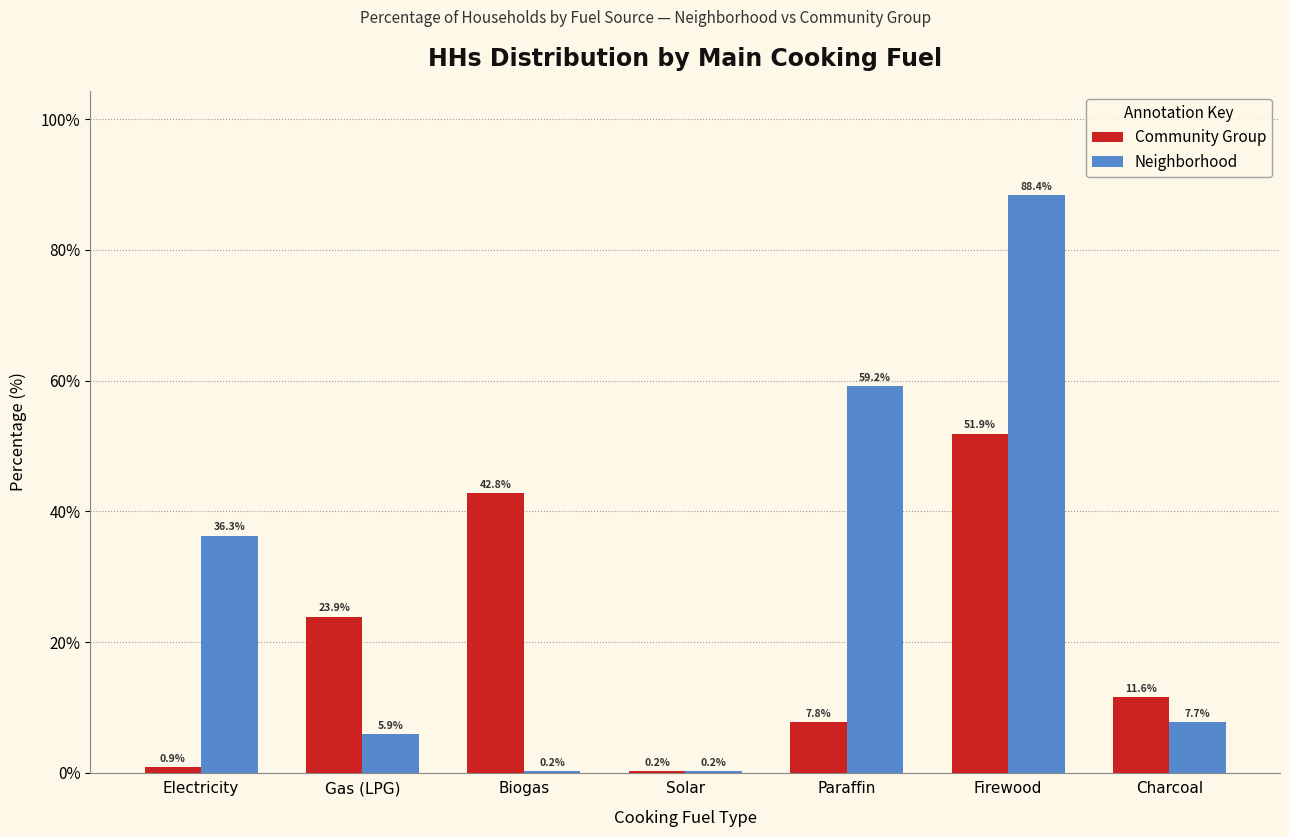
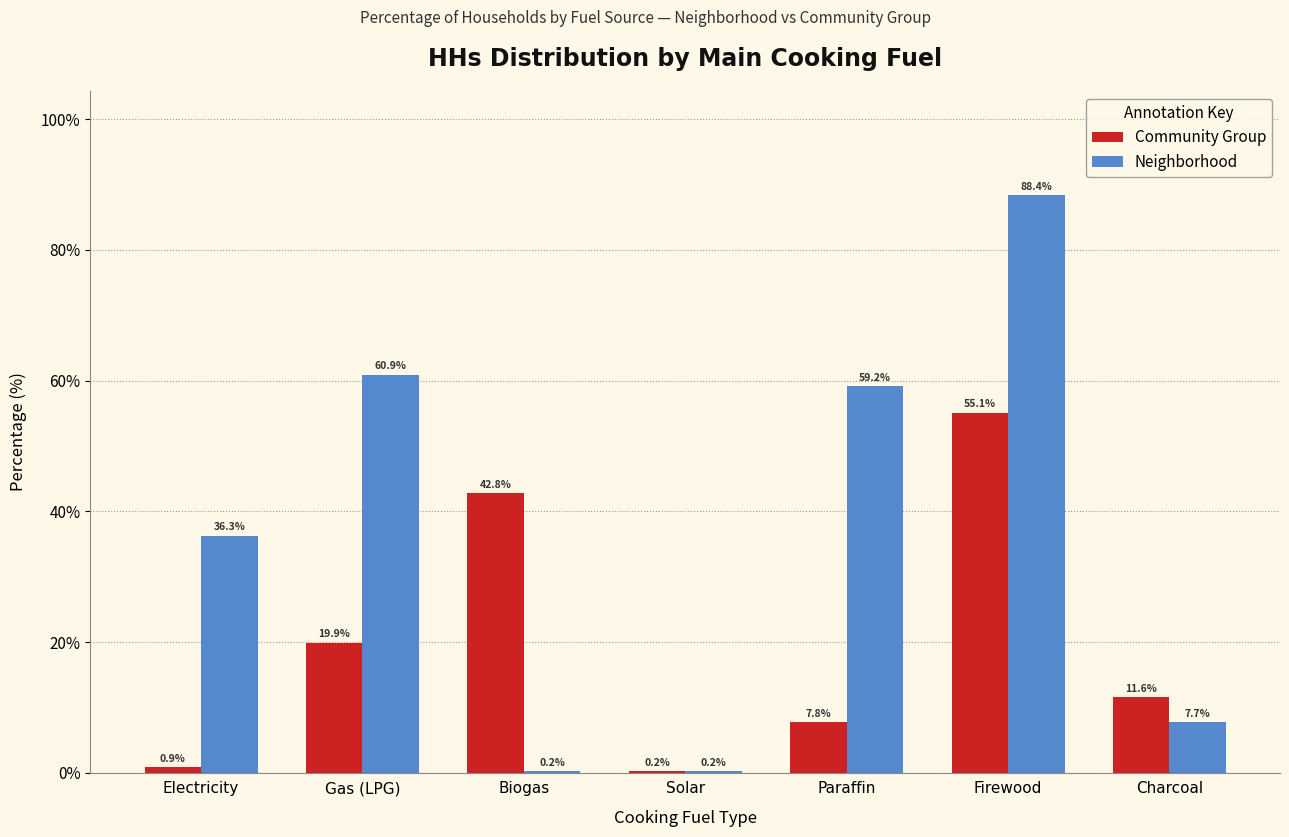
Community Group, Gas (LPG): 23.9% -> 19.9%
Neighborhood, Gas (LPG): 5.9% -> 60.9%
Community Group, Firewood: 51.9% -> 55.1%
